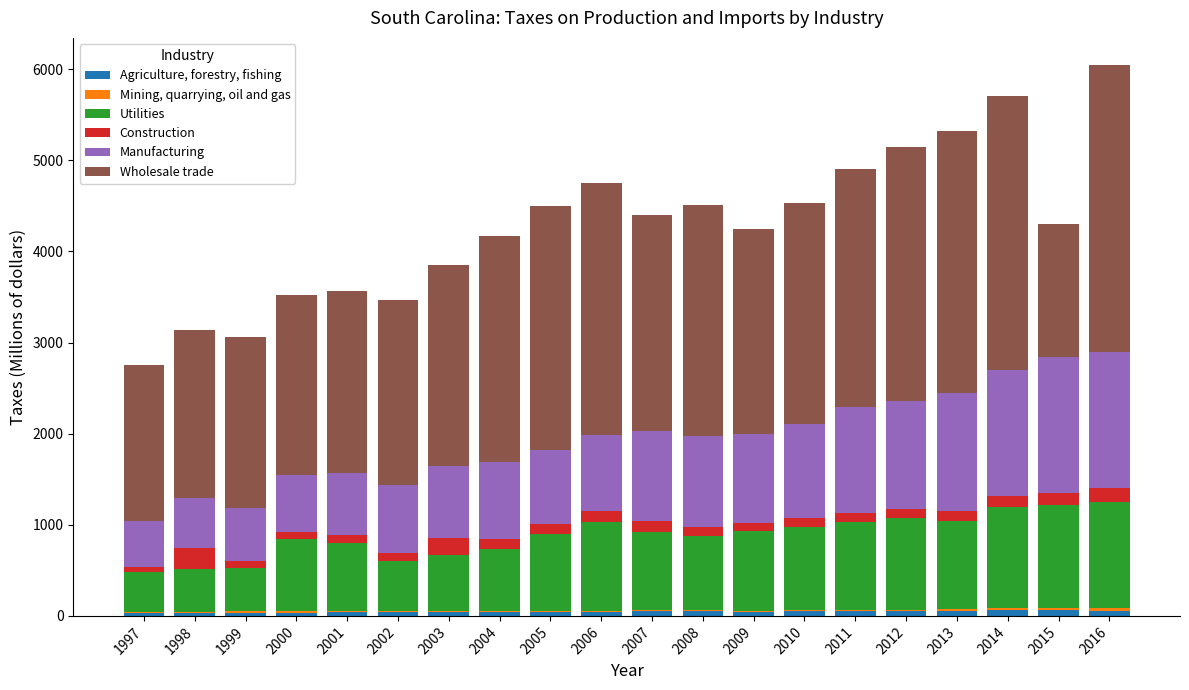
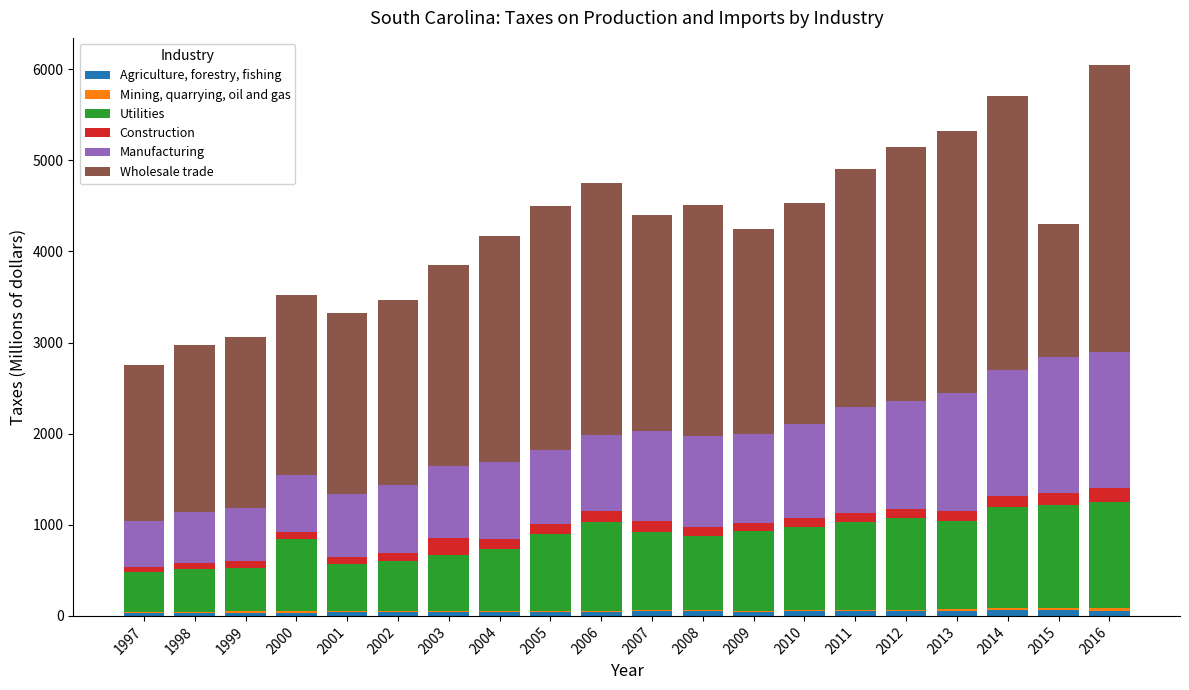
Construction, 1998: 200 -> 100
Utilities, 2001: 800 -> 500
